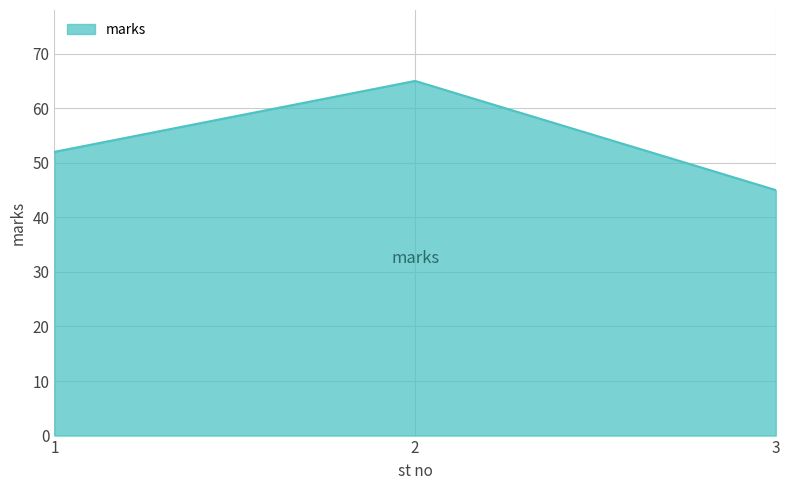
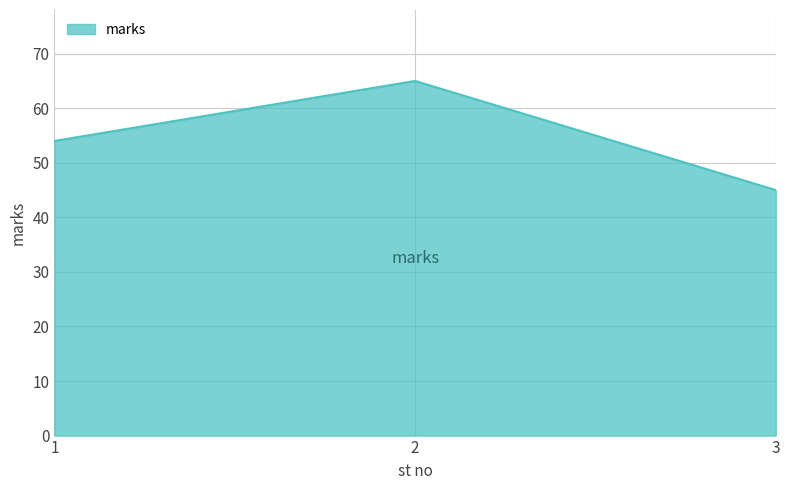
1: 52 -> 54
